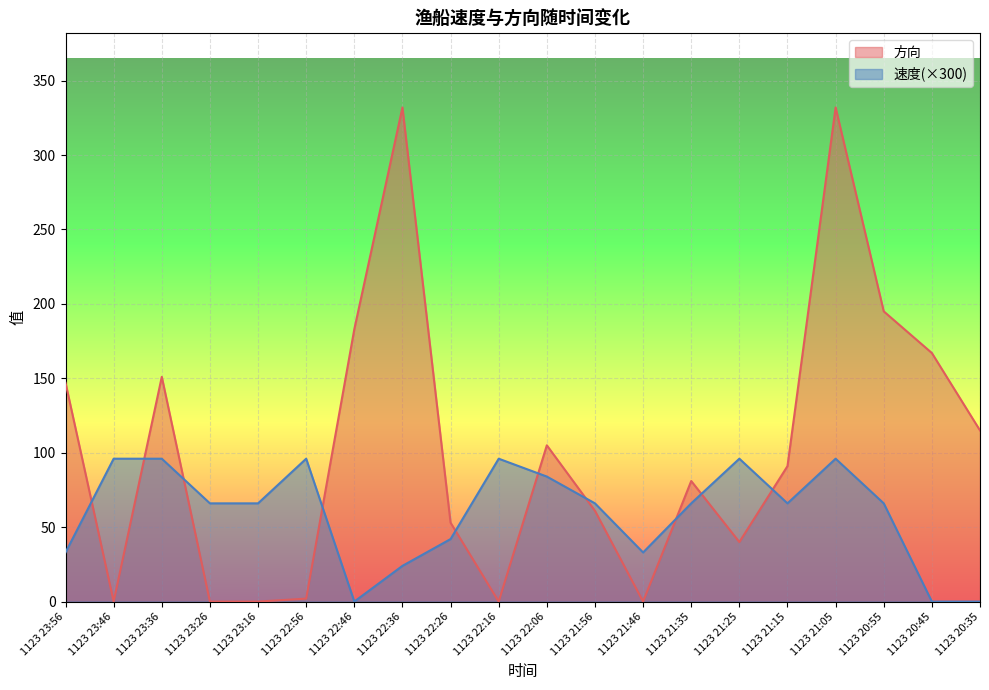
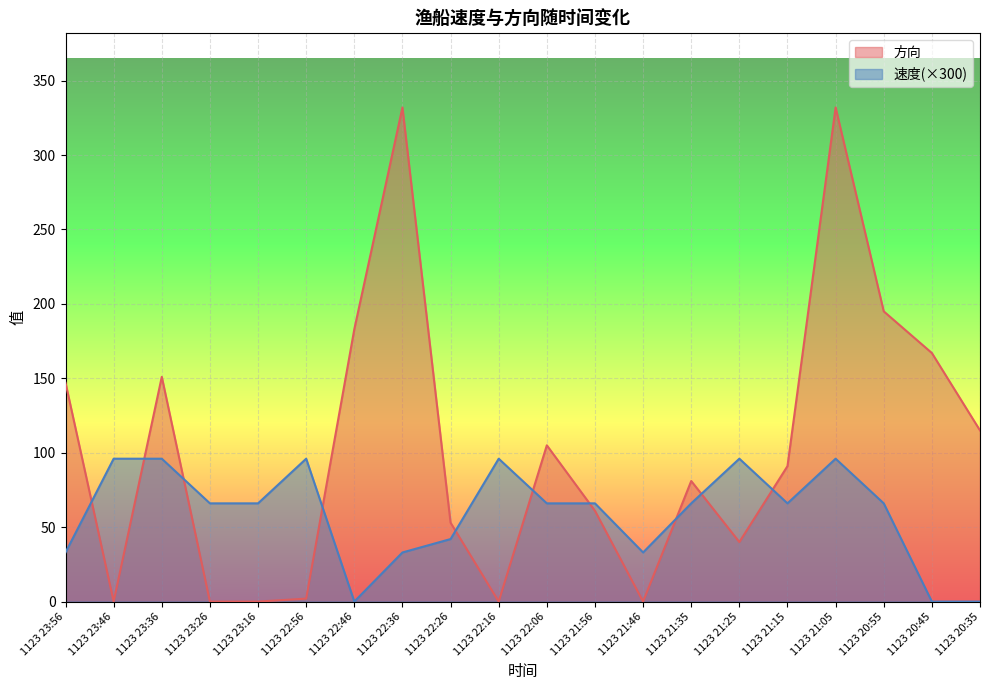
速度(×300), 1123 22:36: 24 -> 33
速度(×300), 1123 22:06: 84 -> 66
